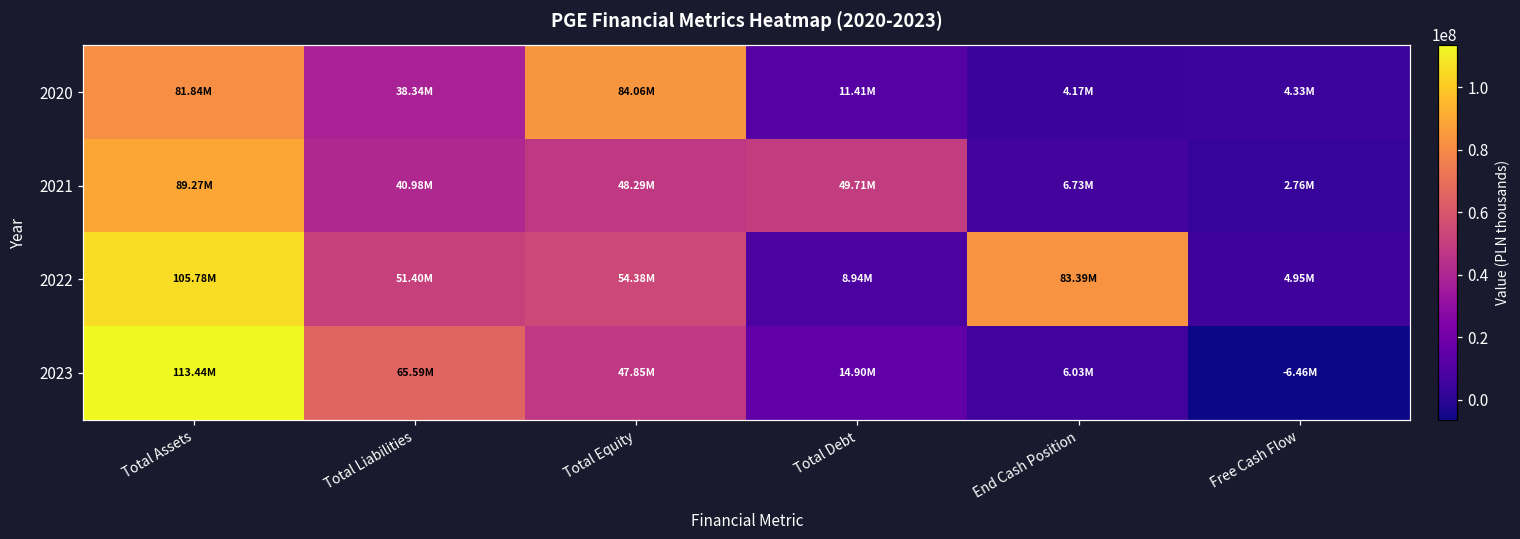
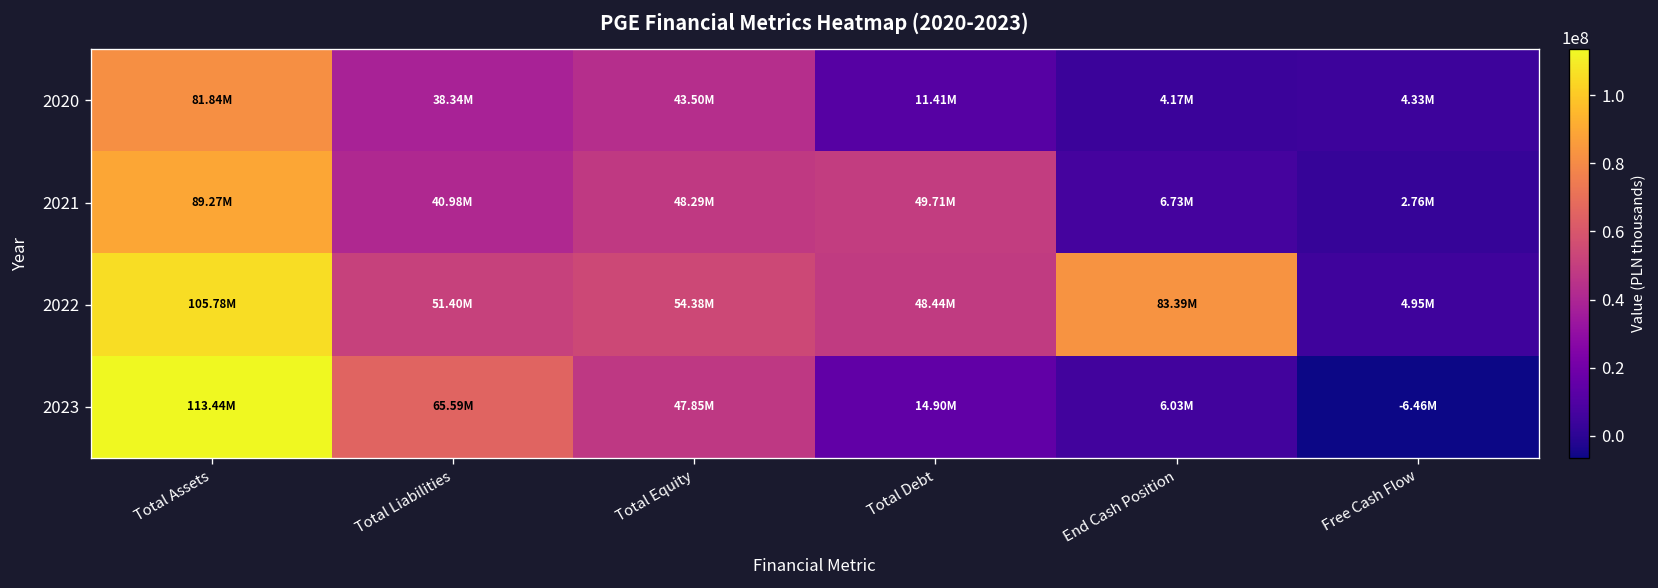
2020, Total Equity: 84.06M -> 43.50M
2022, Total Debt: 8.94M -> 48.44M
